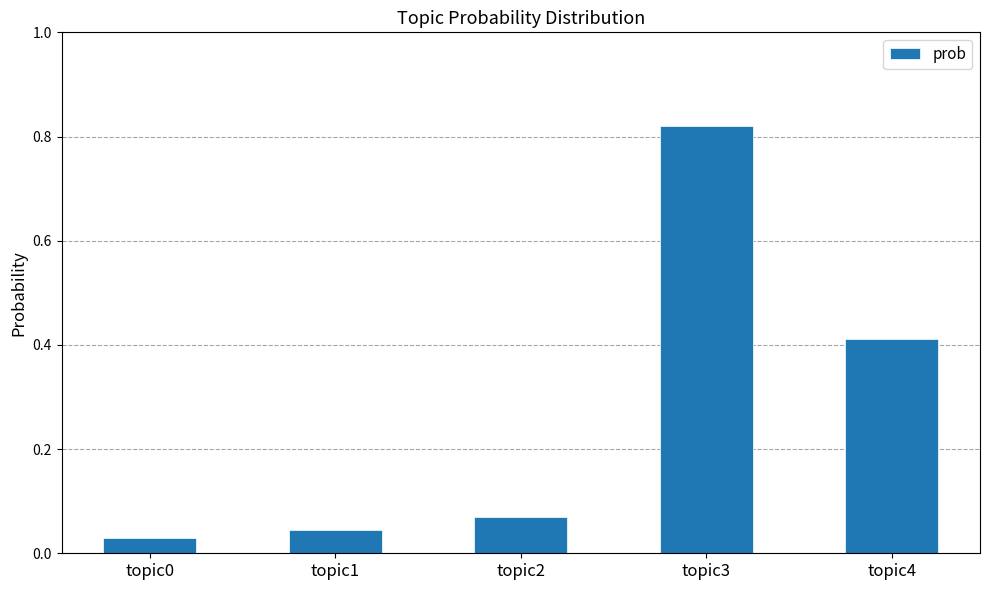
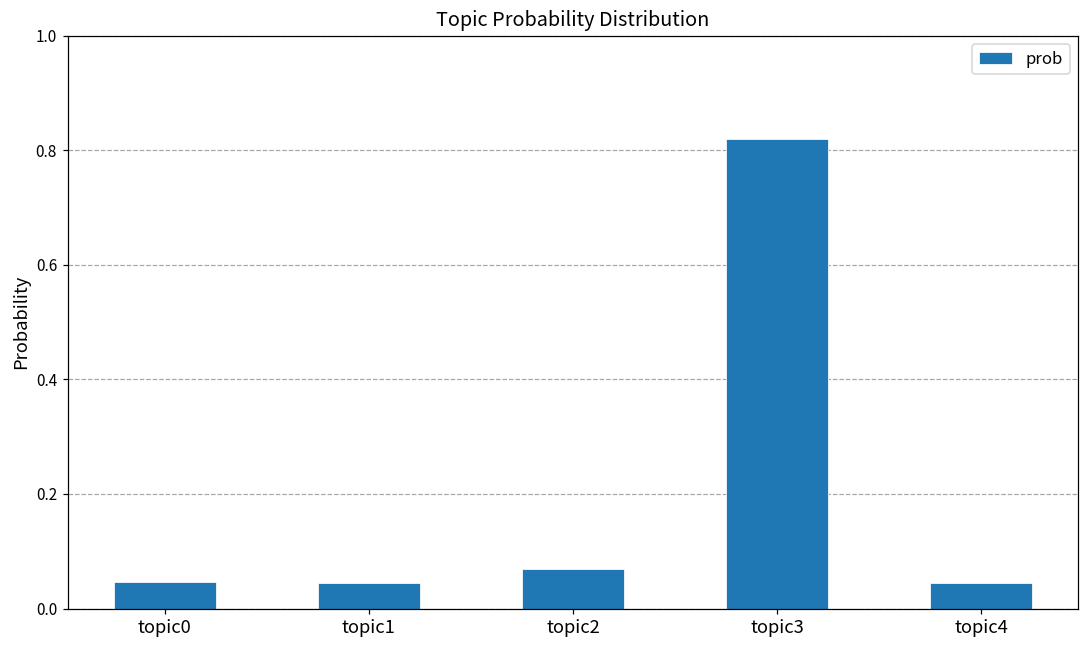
topic0: 0.03 -> 0.05
topic4: 0.41 -> 0.04
